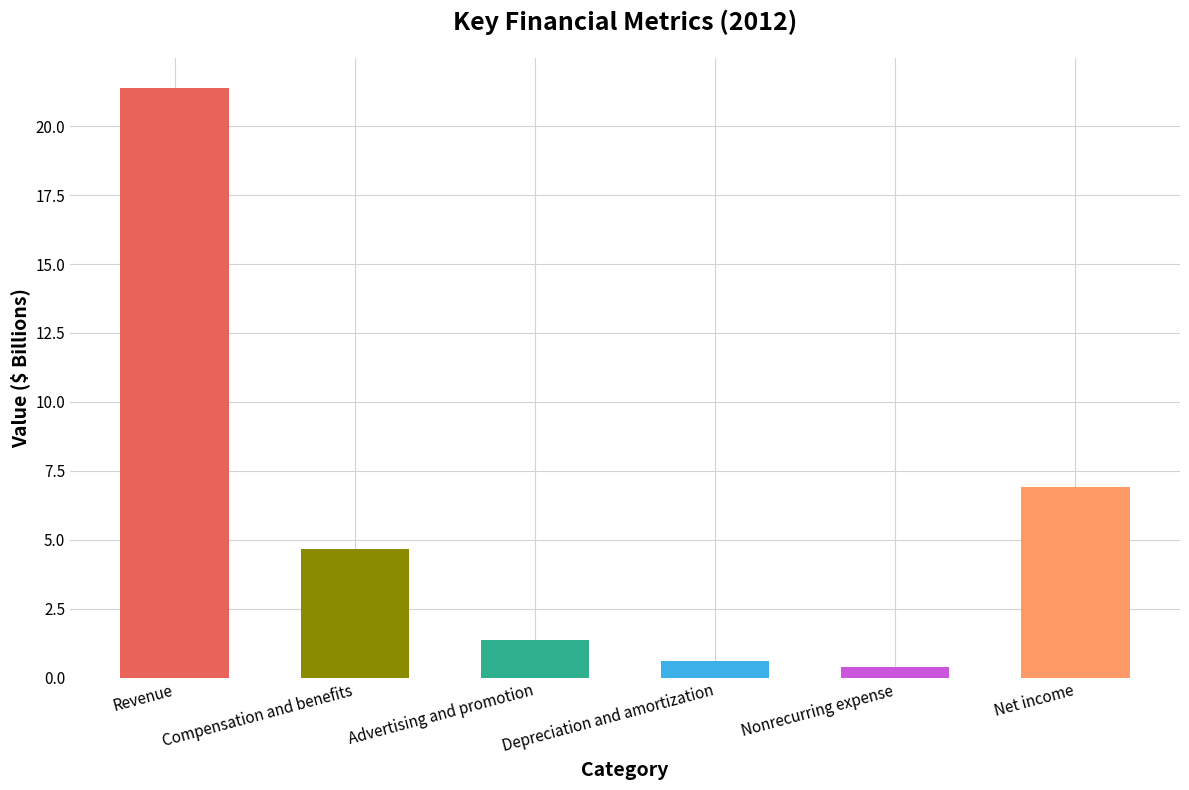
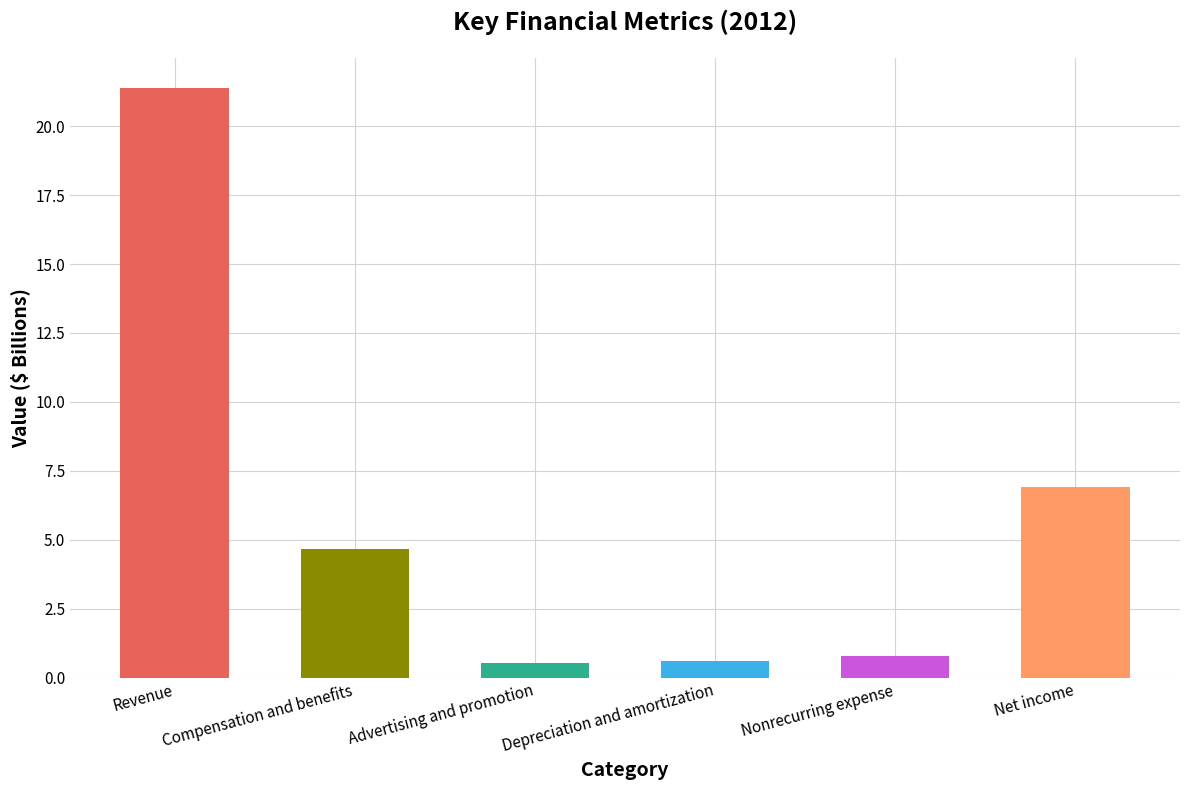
Advertising and promotion: 1.4 -> 0.6
Nonrecurring expense: 0.4 -> 0.8
